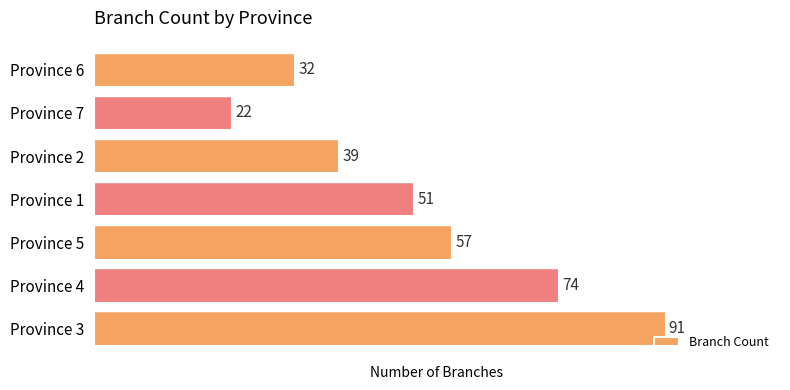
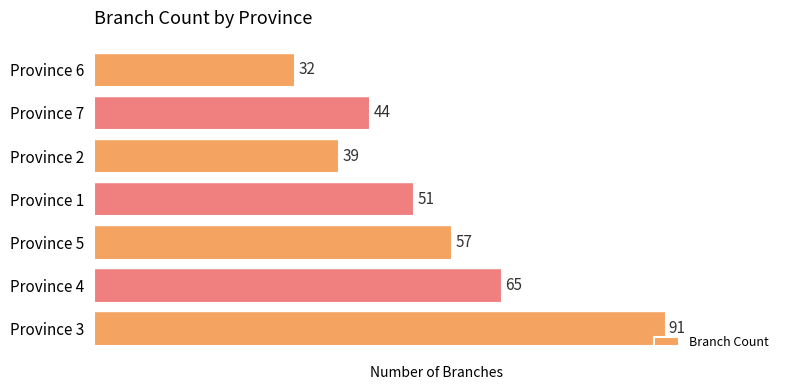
Province 7: 22 -> 44
Province 4: 74 -> 65
